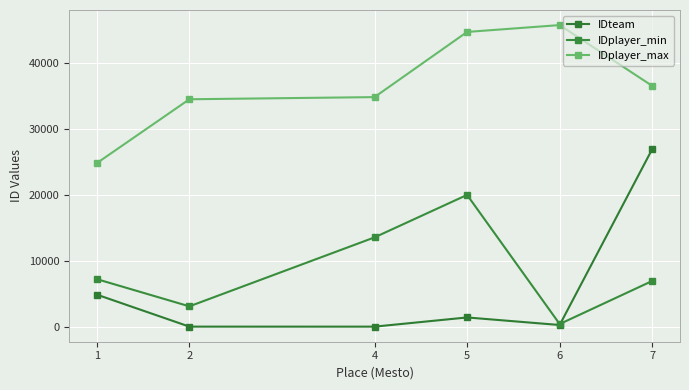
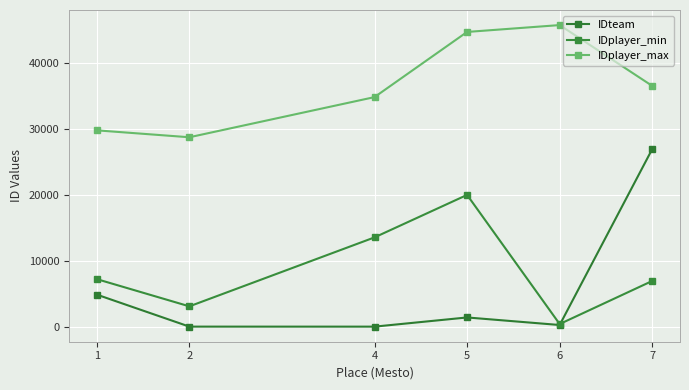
IDplayer_max, 1: 25000 -> 30000
IDplayer_max, 2: 35000 -> 29000
